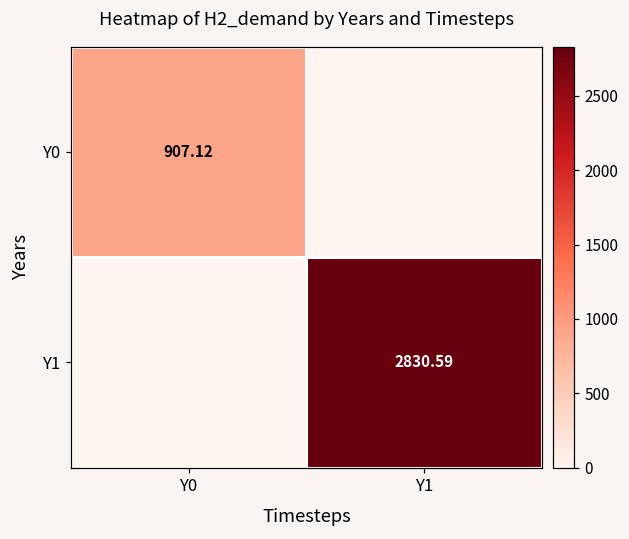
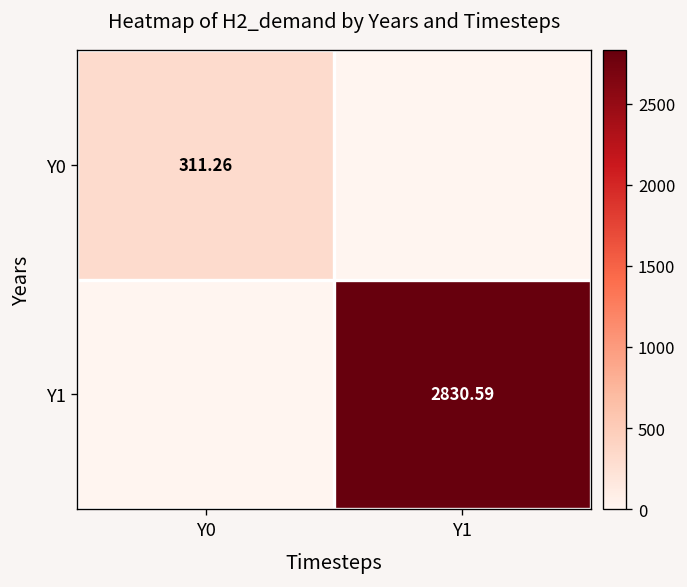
Y0, Y0: 907.12 -> 311.26
